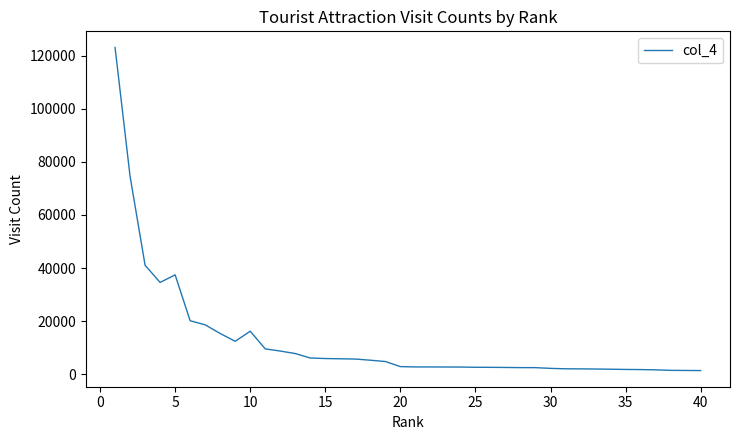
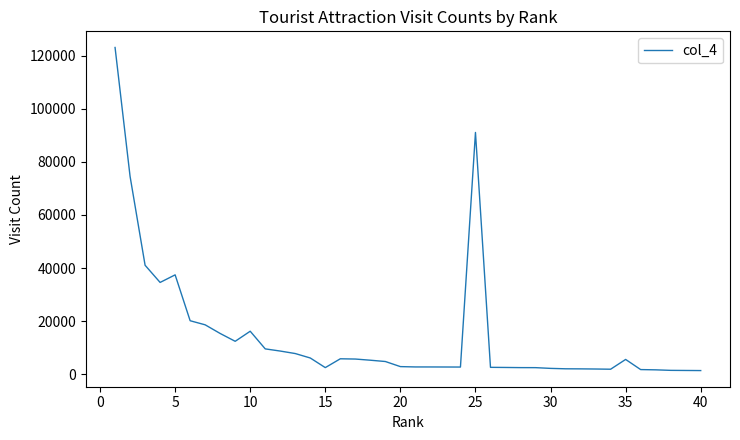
15: 6000 -> 3000
25: 3000 -> 91000
35: 2000 -> 6000
